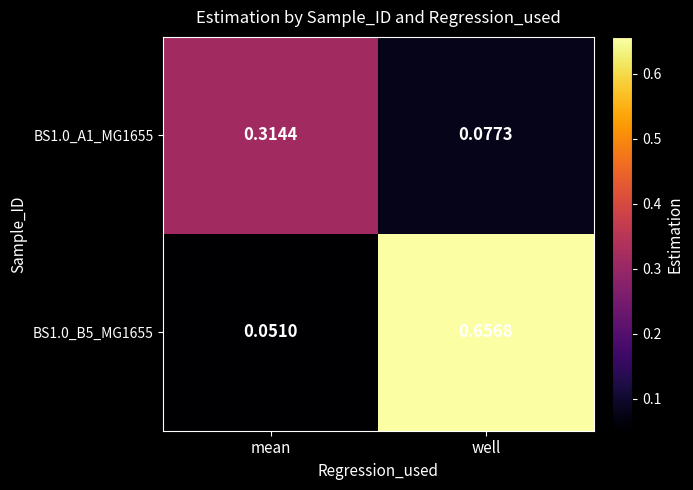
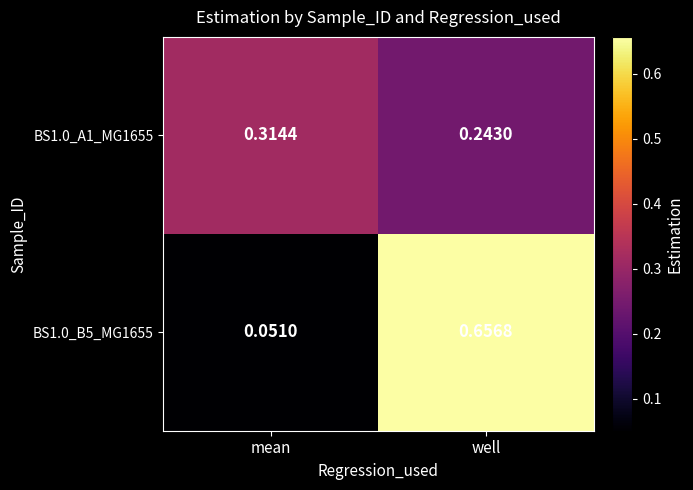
BS1.0_A1_MG1655, well: 0.0773 -> 0.2430
